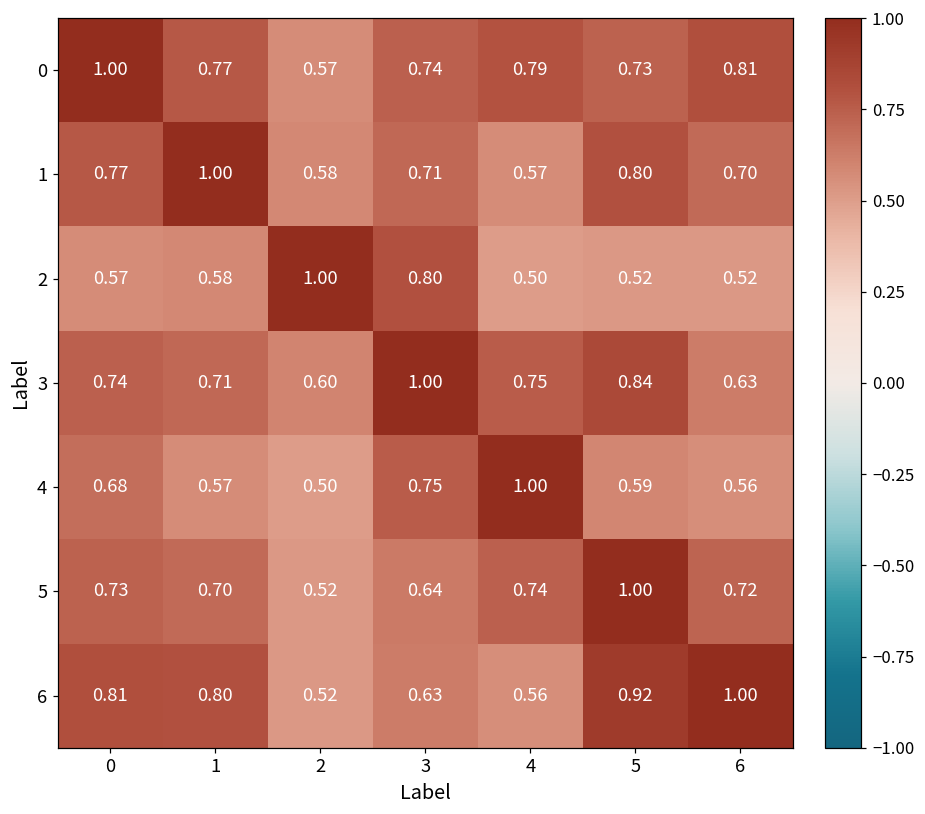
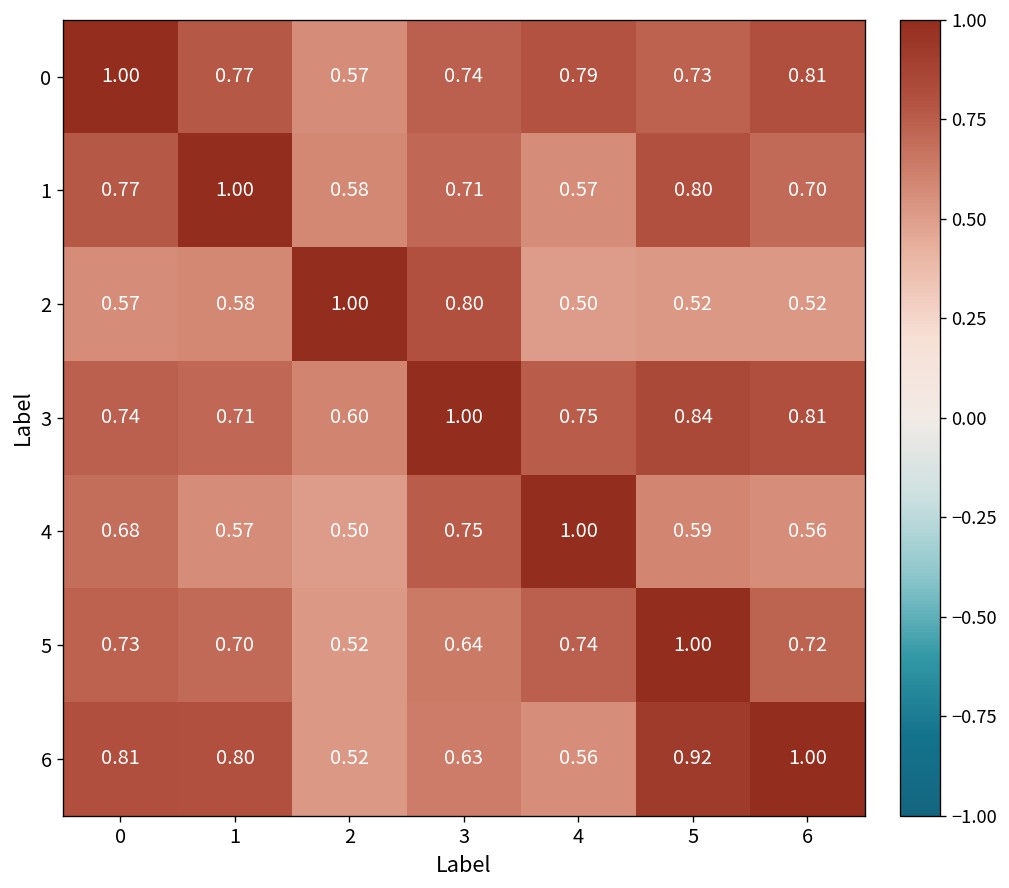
3, 6: 0.63 -> 0.81
